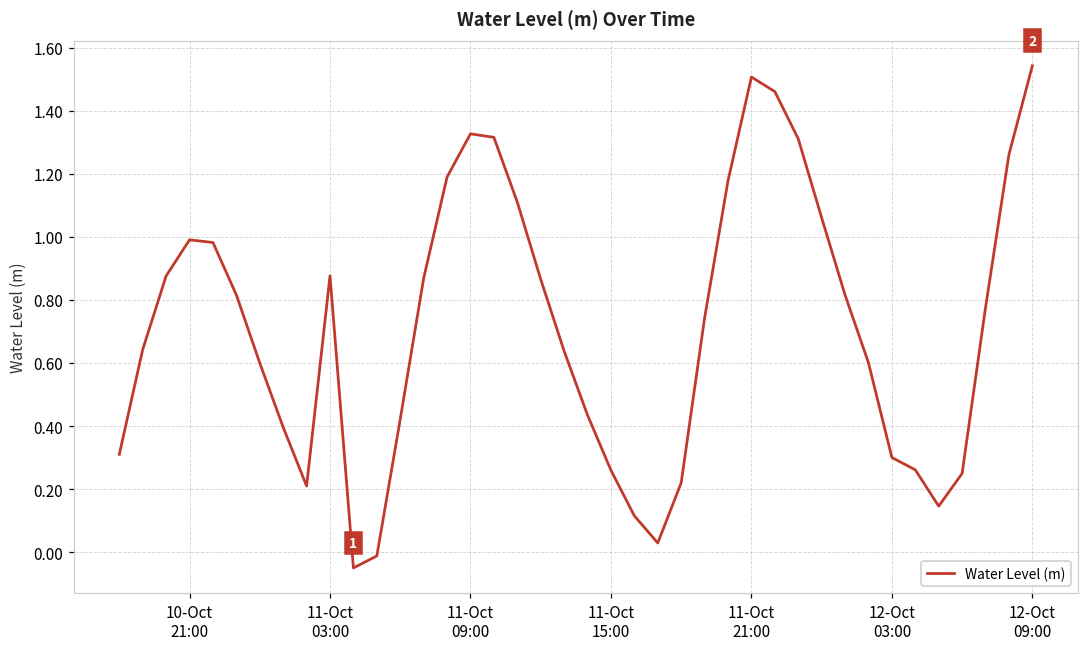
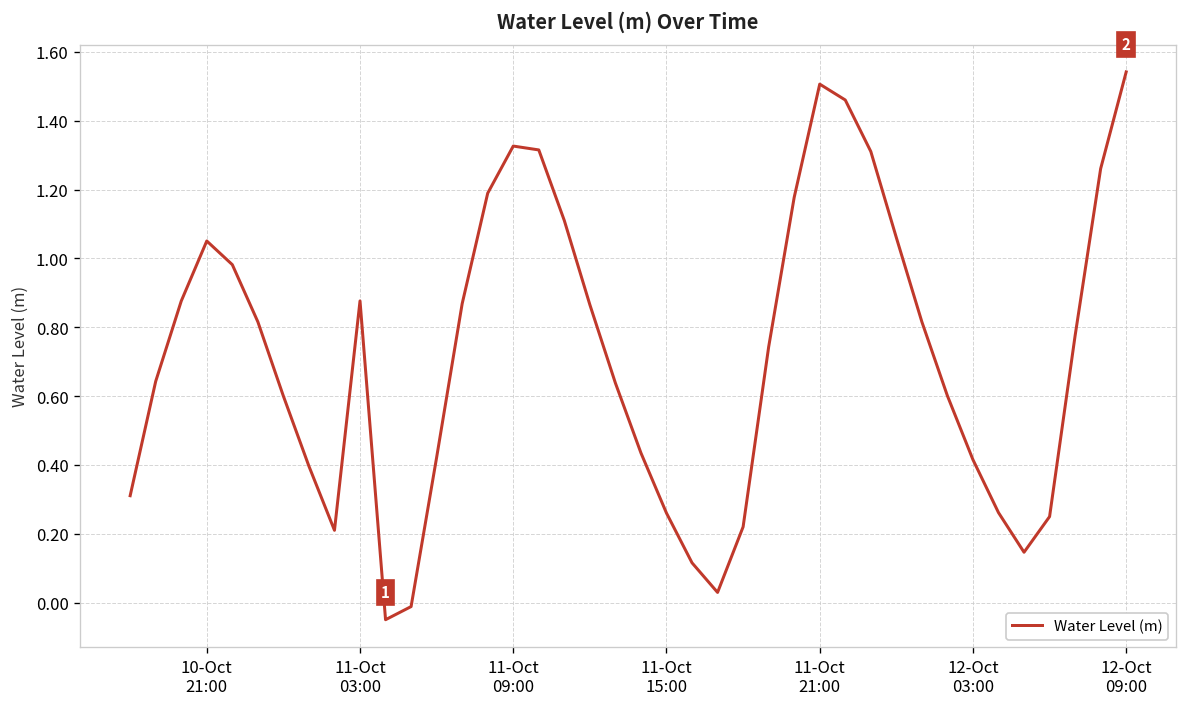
10-Oct 21:00: 0.99 -> 1.05
12-Oct 03:00: 0.30 -> 0.41
